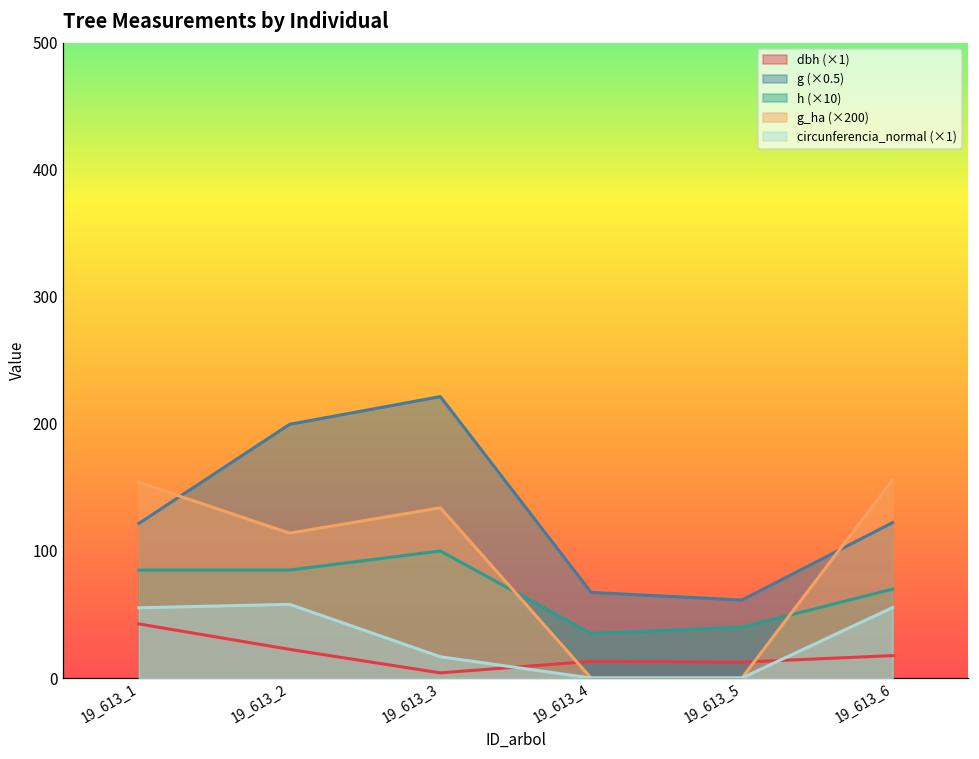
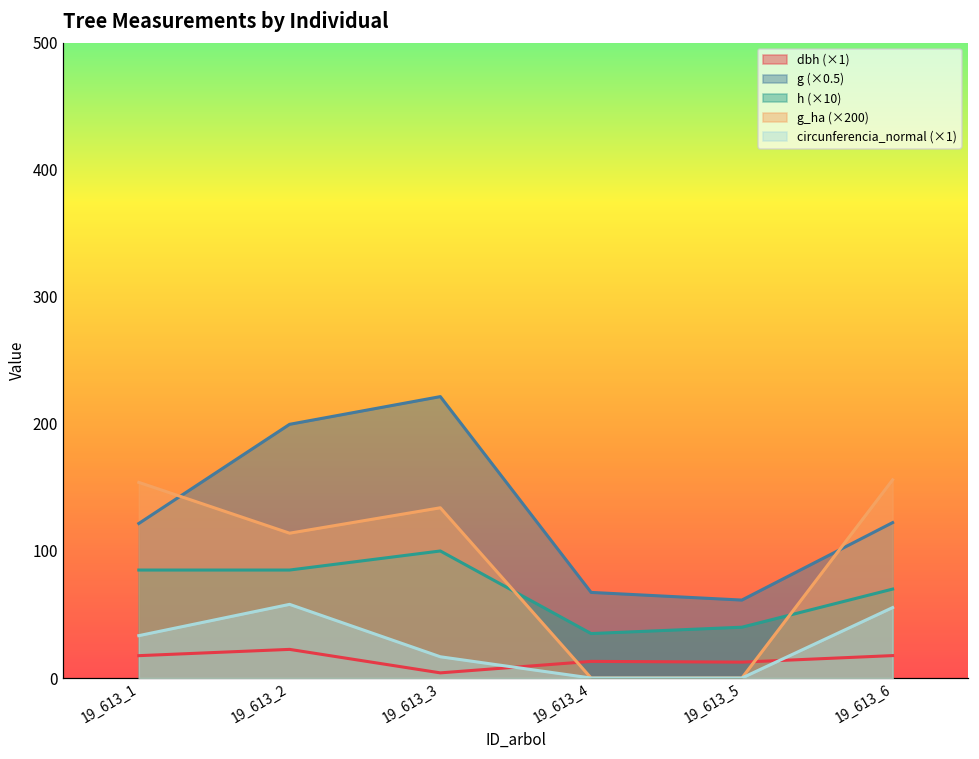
dbh (×1), 19_613_1: 43 -> 18
circunferencia_normal (×1), 19_613_1: 55 -> 33
